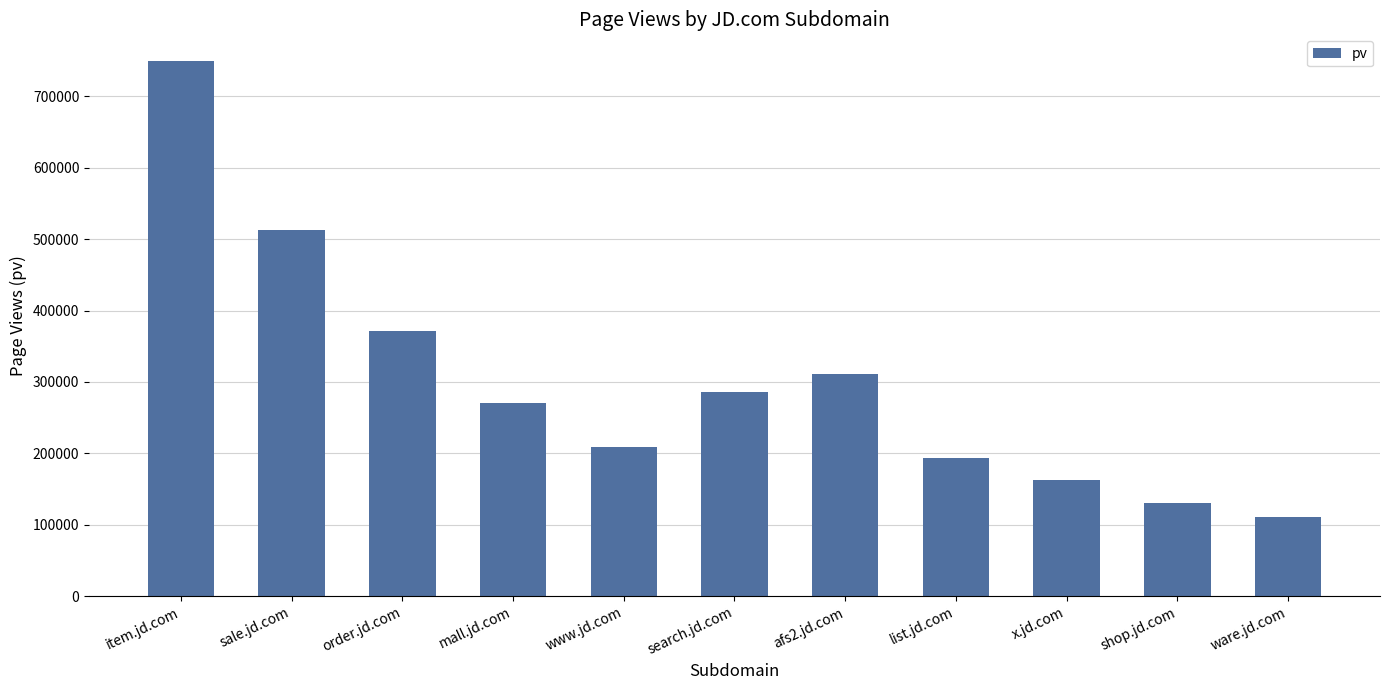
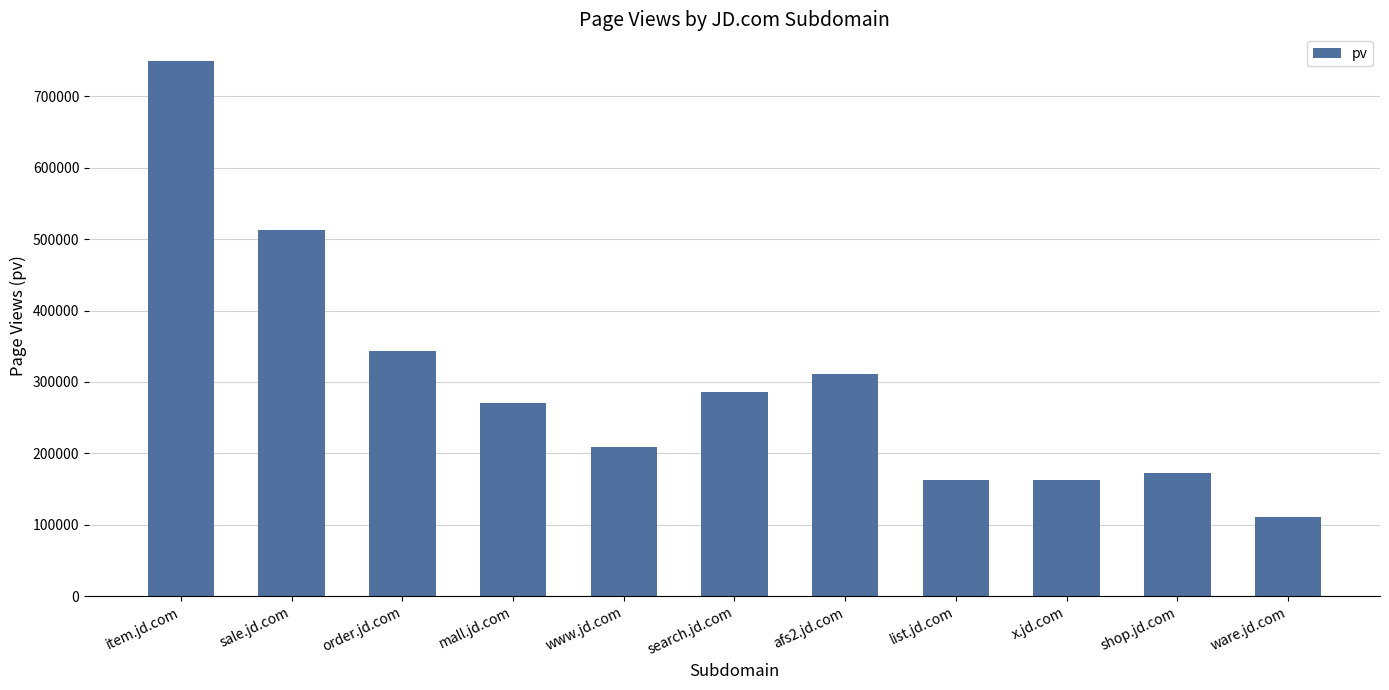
order.jd.com: 370000 -> 340000
list.jd.com: 190000 -> 160000
shop.jd.com: 130000 -> 170000
